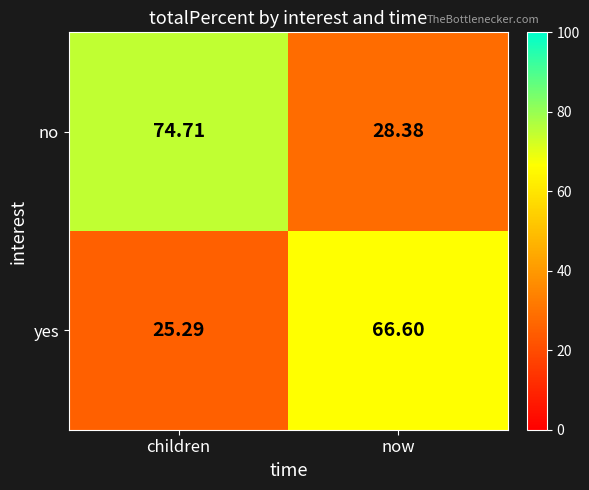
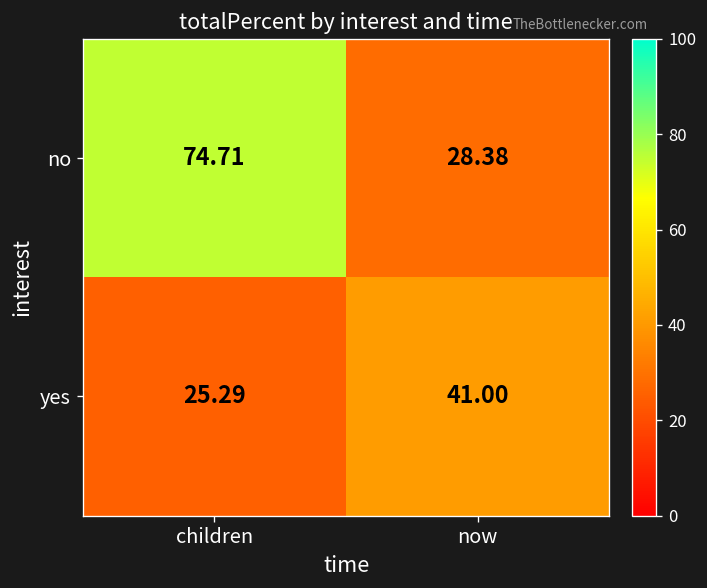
yes, now: 66.60 -> 41.00
